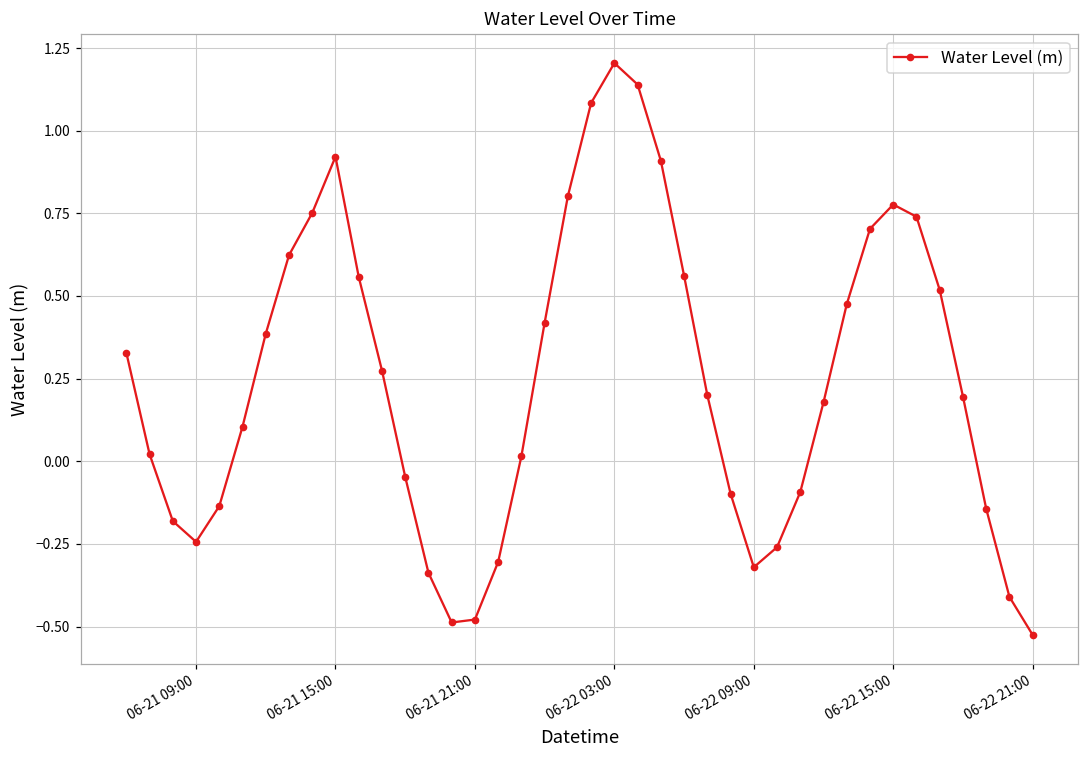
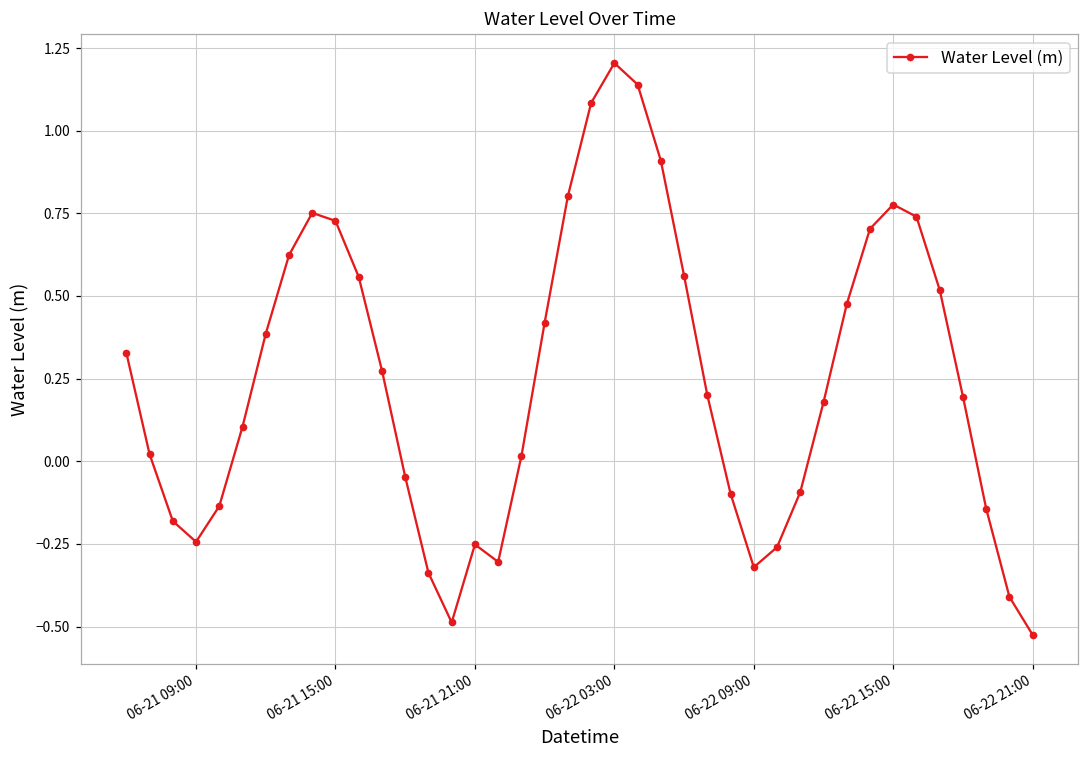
06-21 15:00: 0.92 -> 0.73
06-21 21:00: -0.48 -> -0.25
